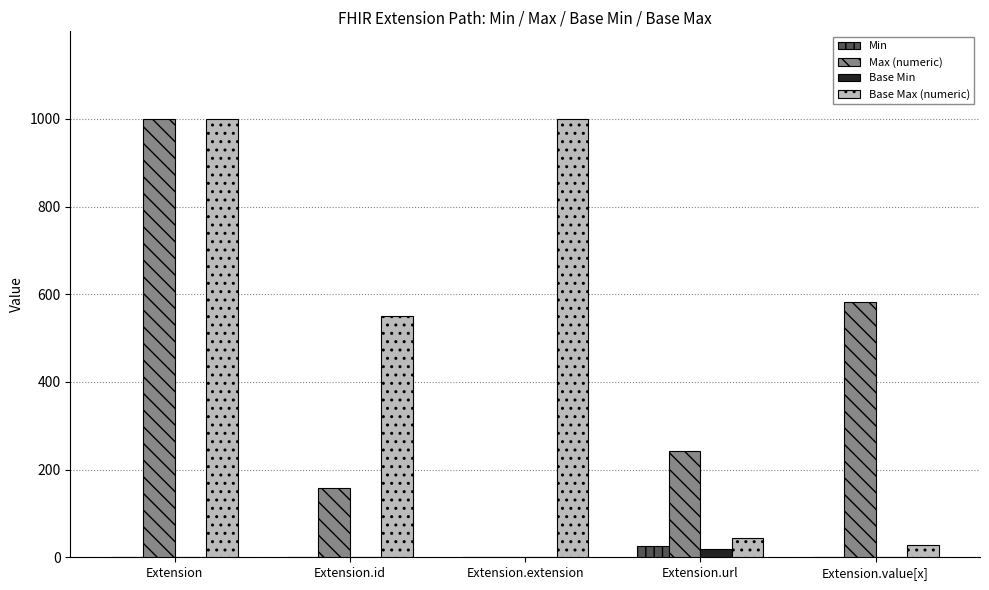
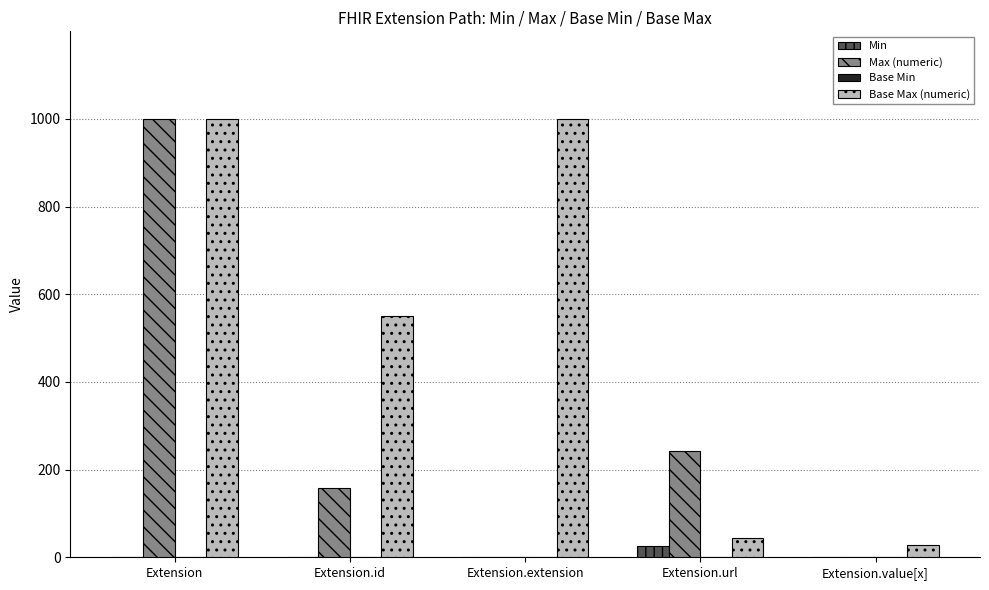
Base Min, Extension.url: 20 -> 0
Max (numeric), Extension.value[x]: 580 -> 0
